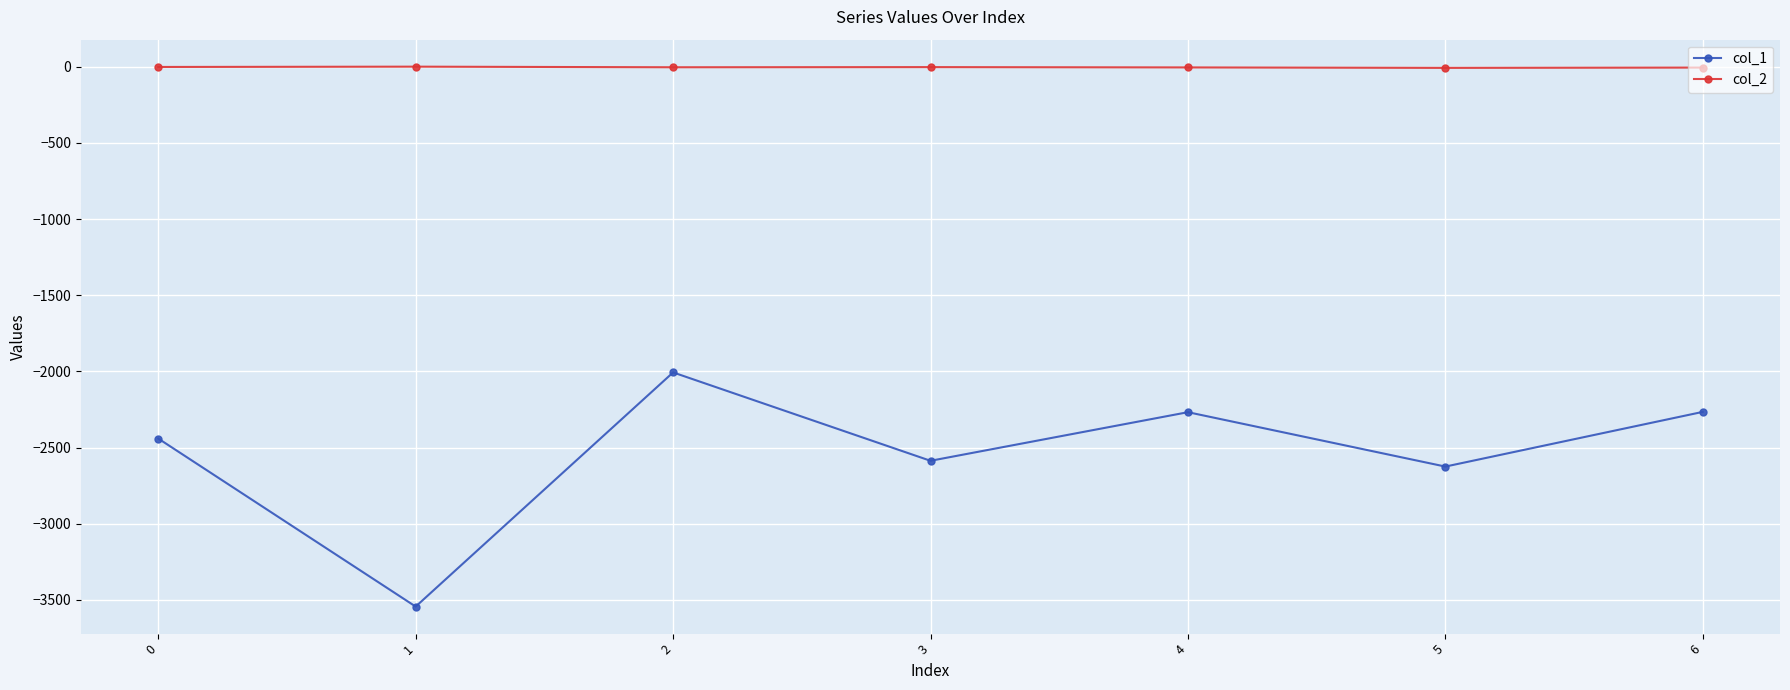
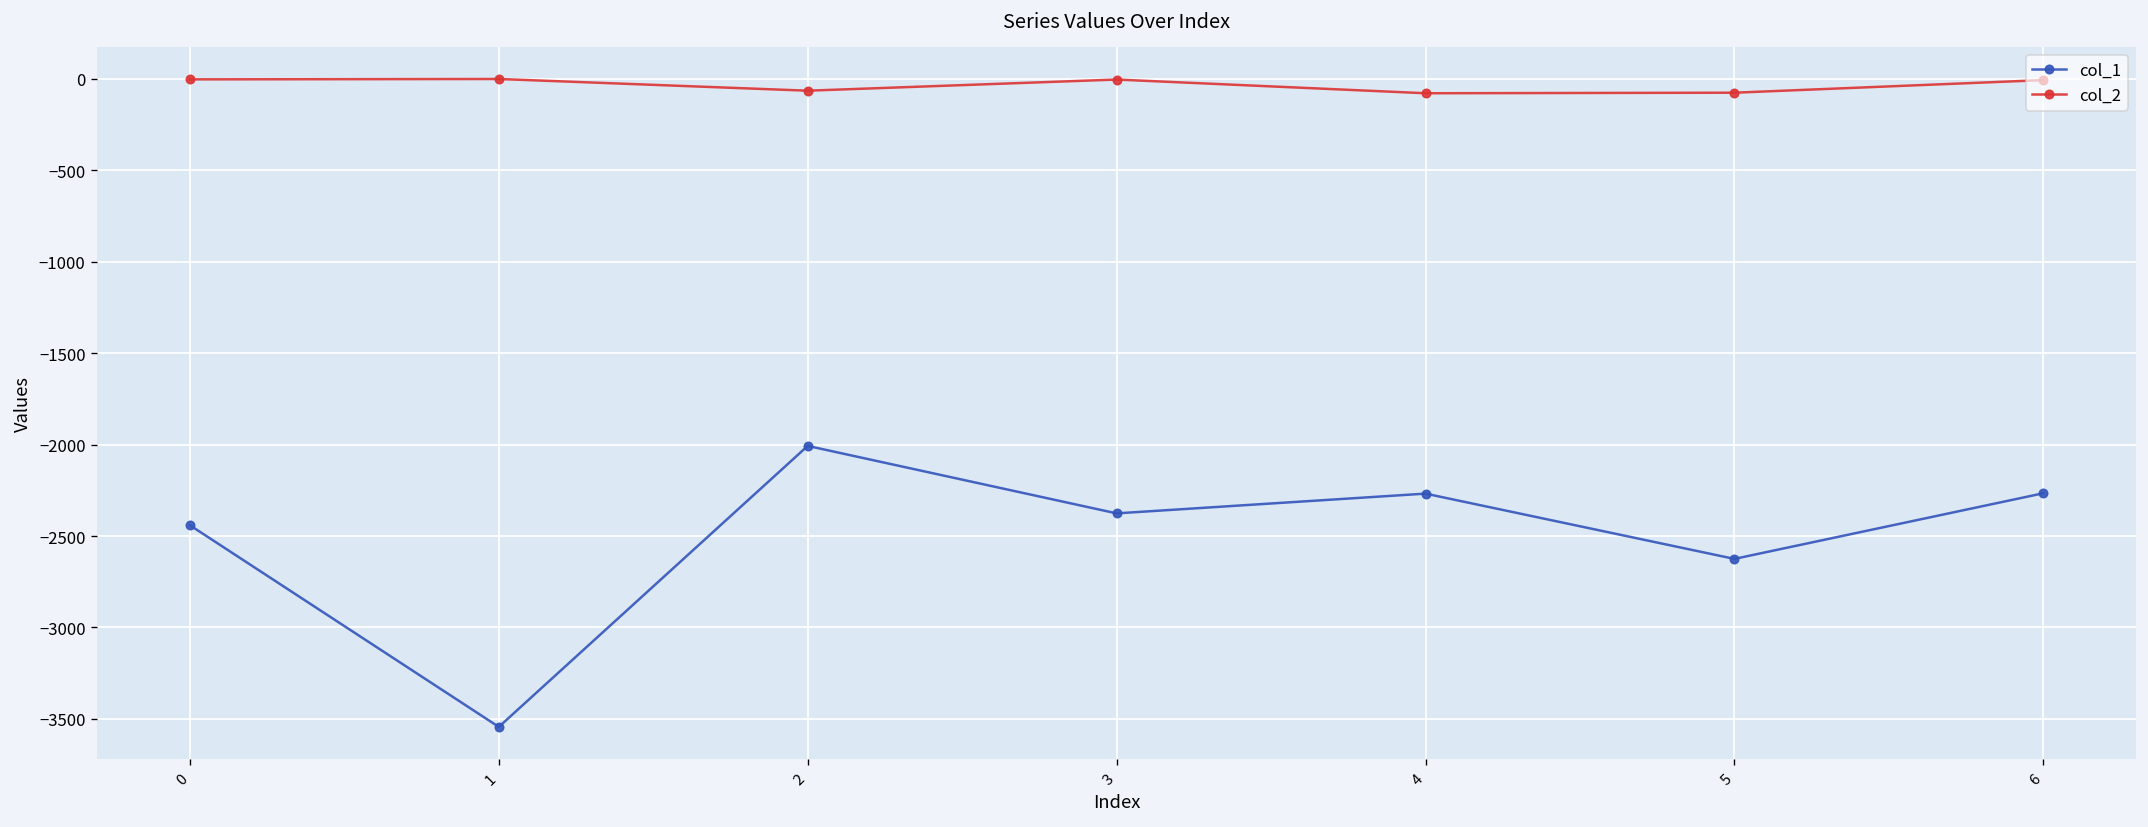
col_2, 2: 0 -> -60
col_1, 3: -2590 -> -2380
col_2, 4: -10 -> -80
col_2, 5: -10 -> -80
